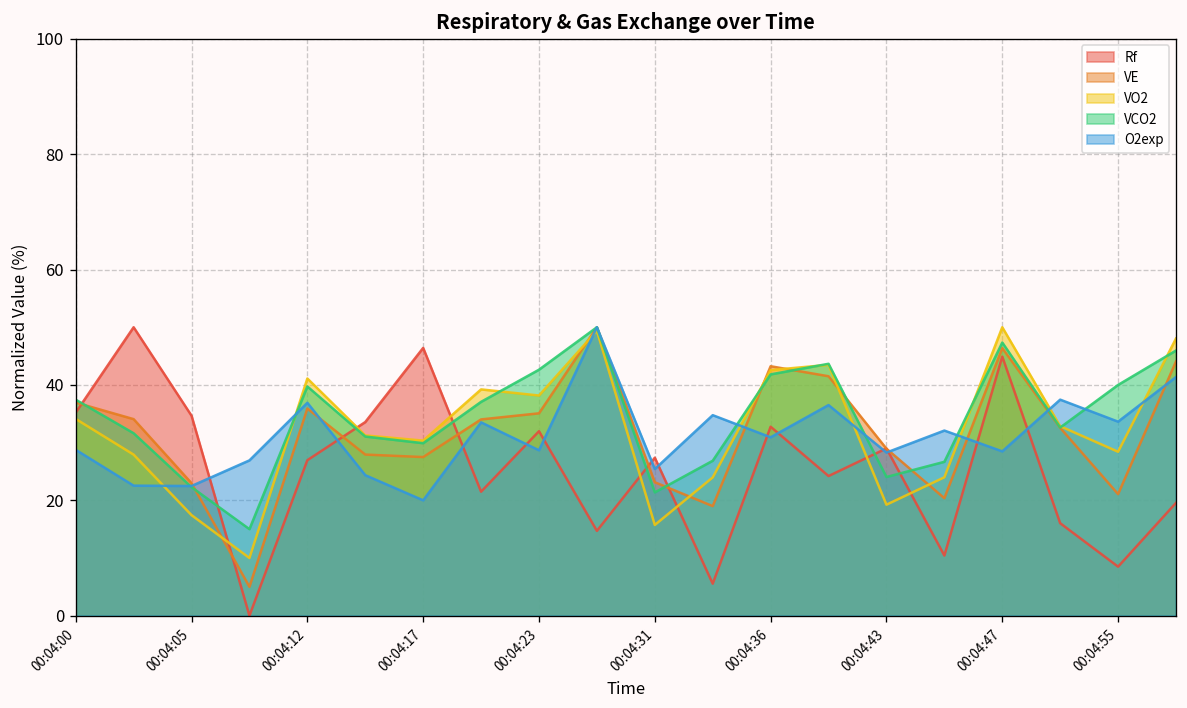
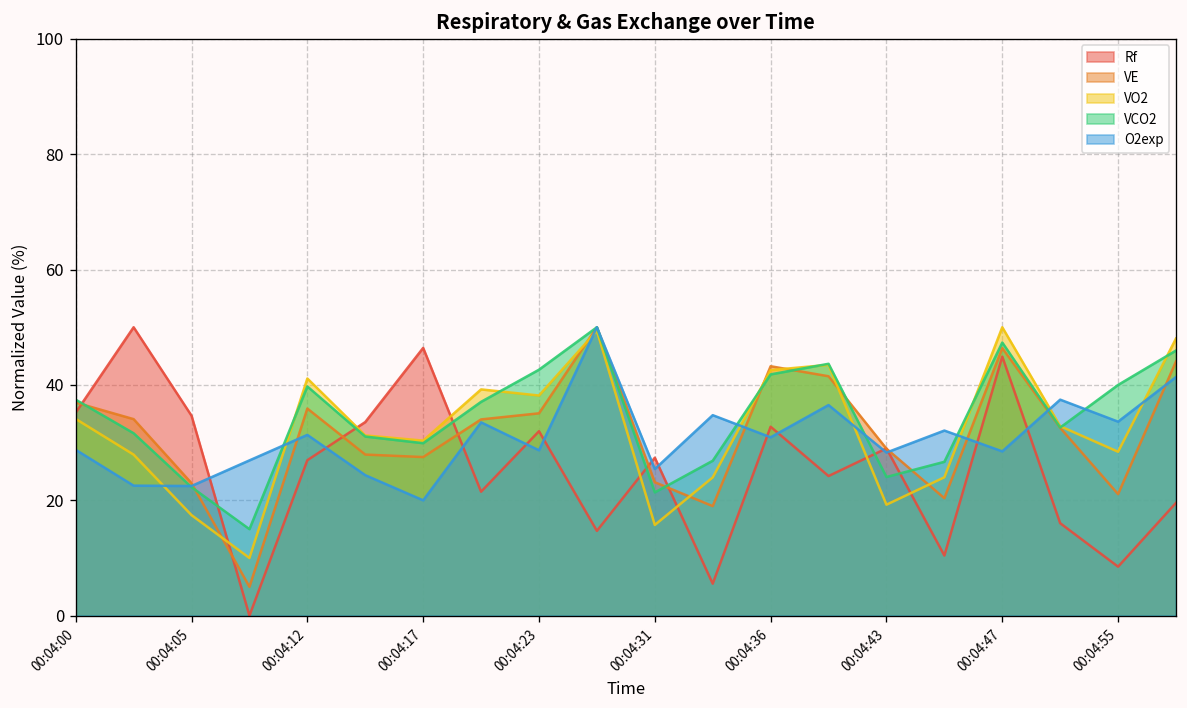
O2exp, 00:04:12: 37 -> 31
